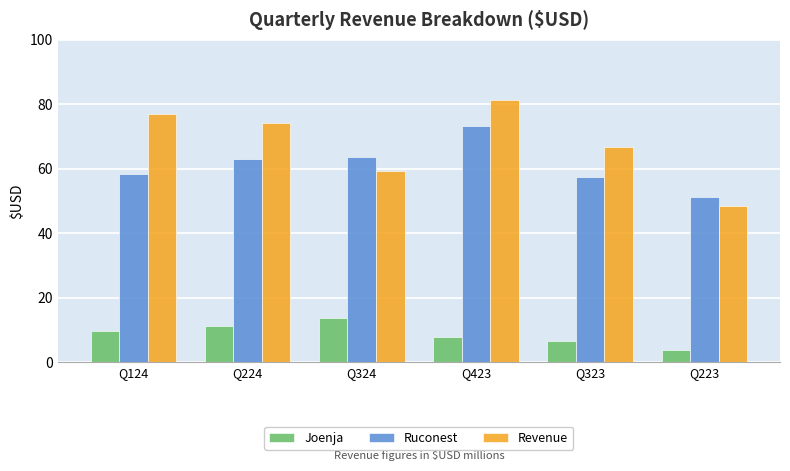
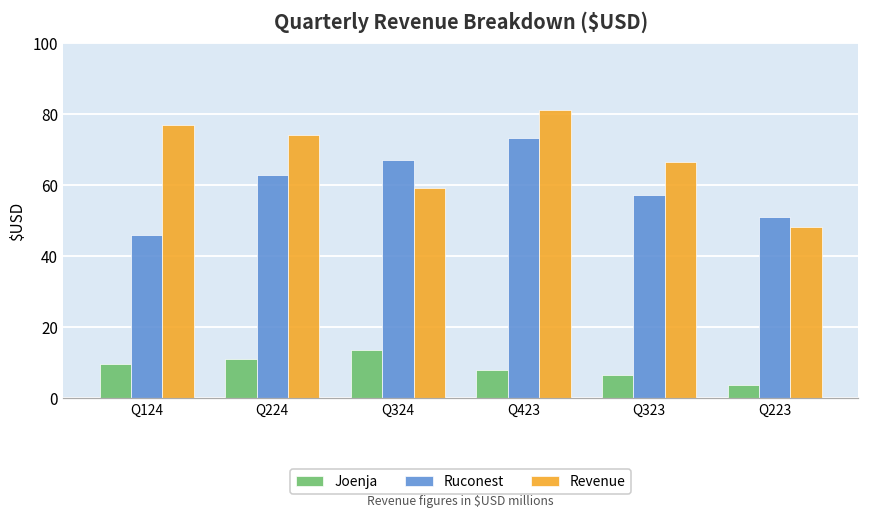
Ruconest, Q124: 58 -> 46
Ruconest, Q324: 64 -> 67
